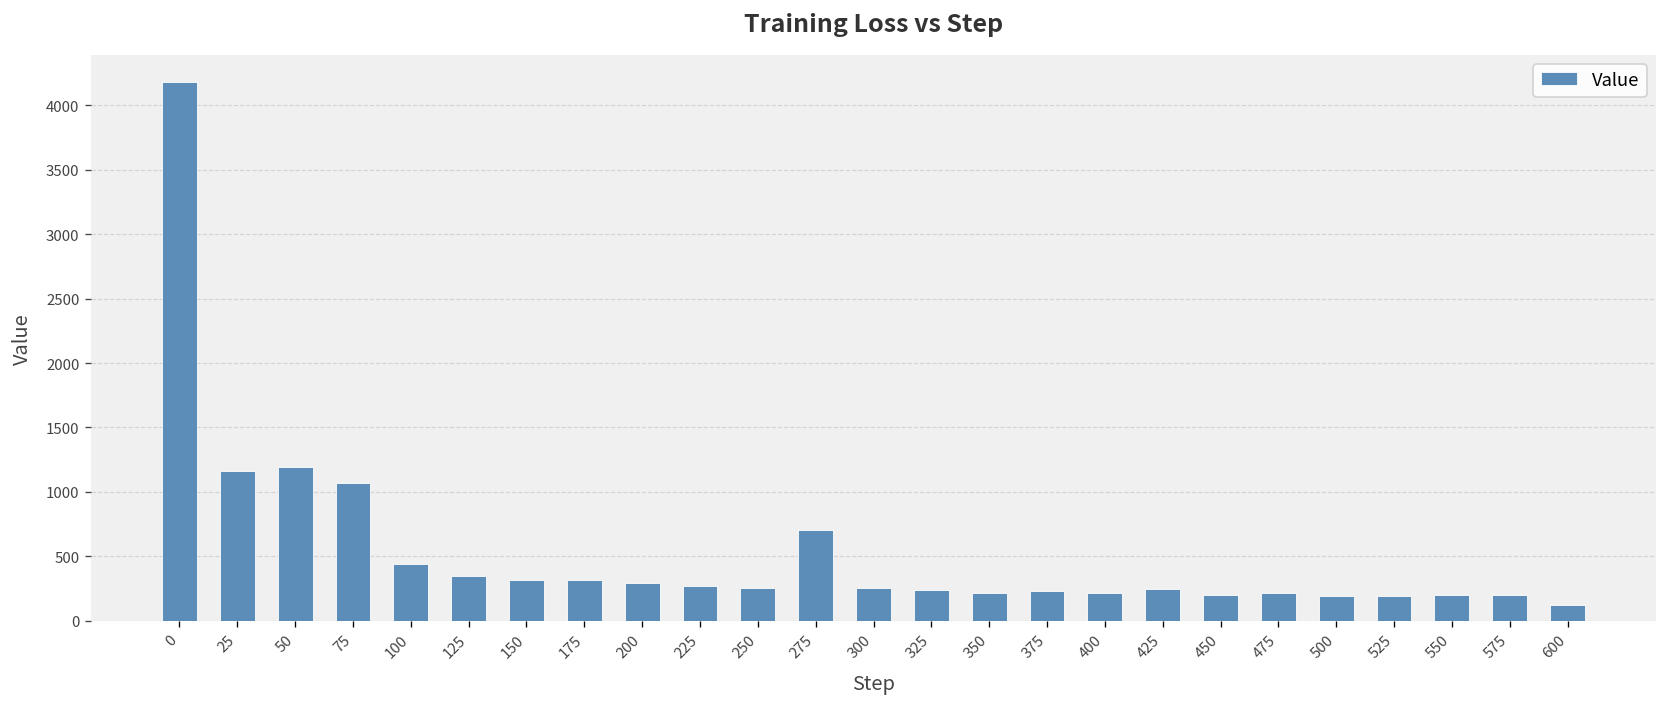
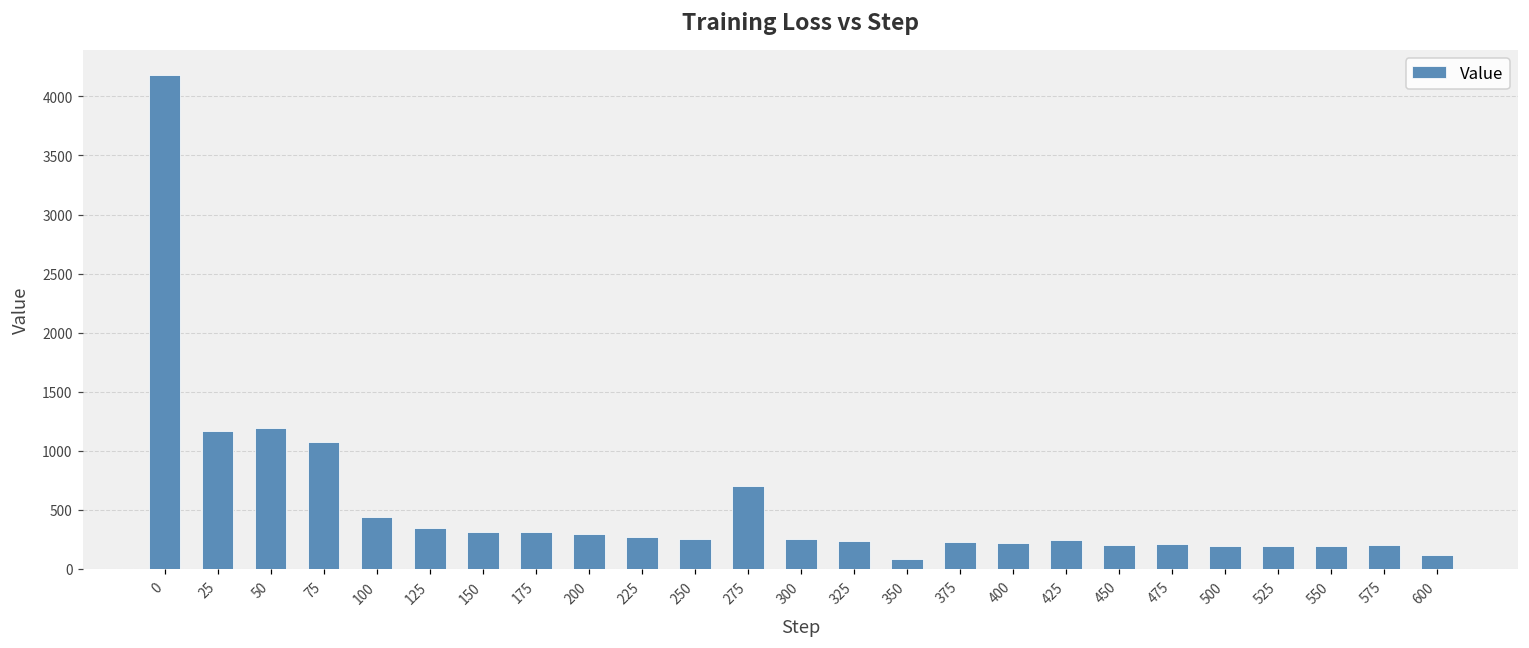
350: 220 -> 90
